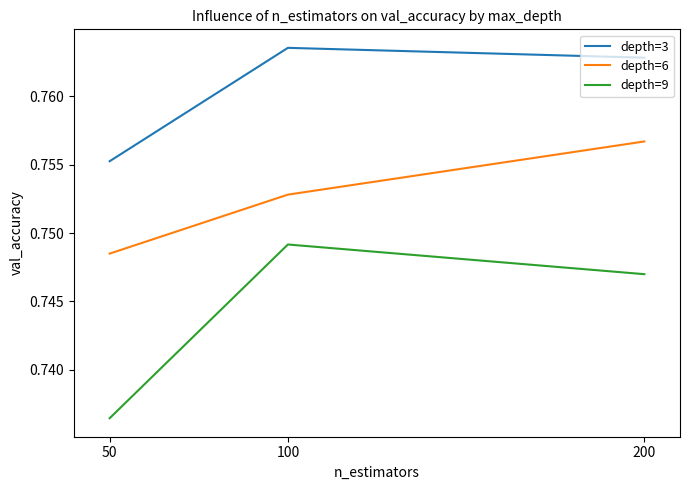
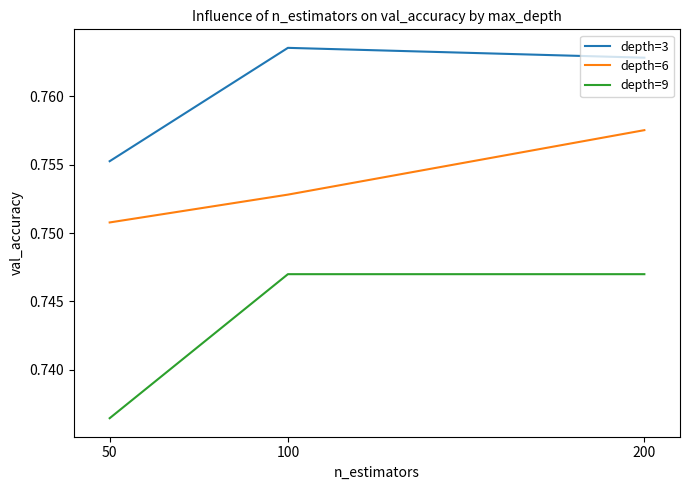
depth=6, 50: 0.7485 -> 0.7508
depth=9, 100: 0.7492 -> 0.7470
depth=6, 200: 0.7567 -> 0.7575
